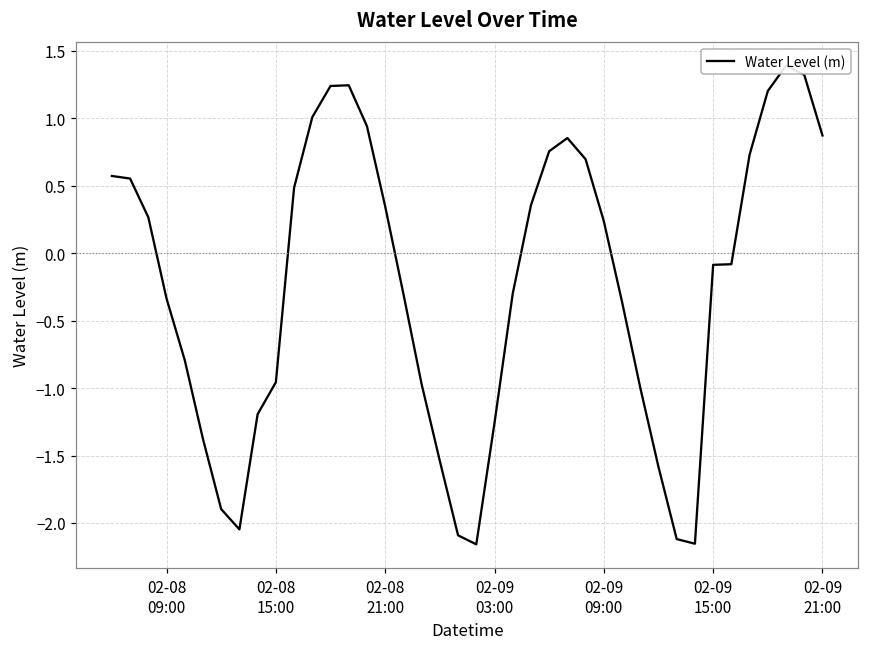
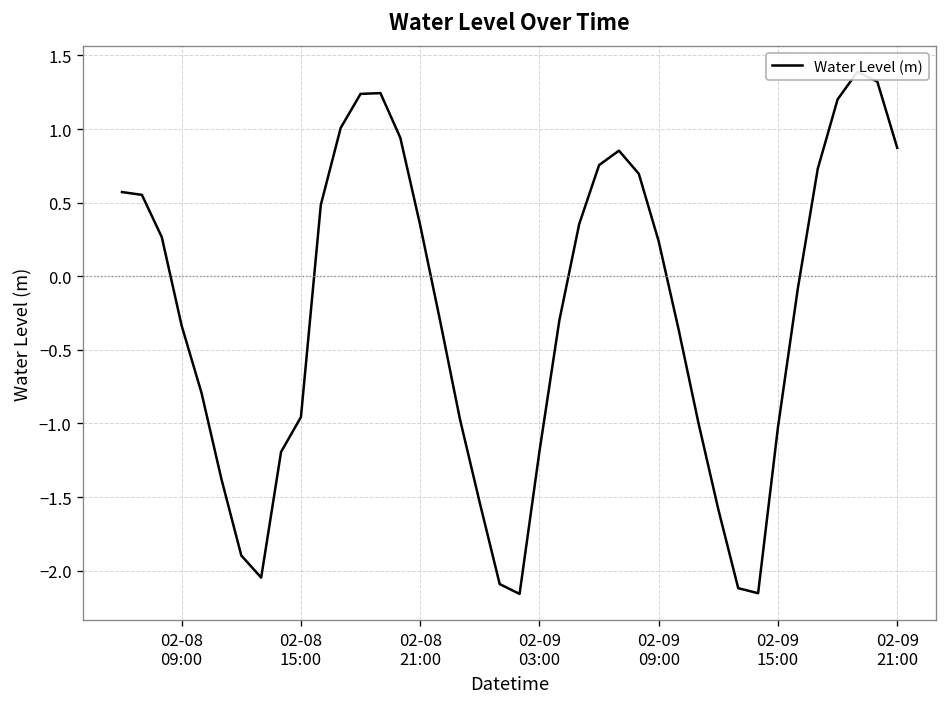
02-09 03:00: -1.26 -> -1.19
02-09 15:00: -0.09 -> -1.02
